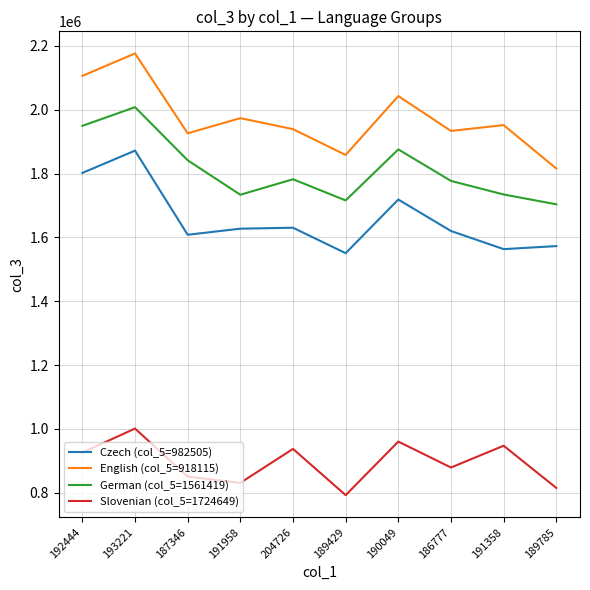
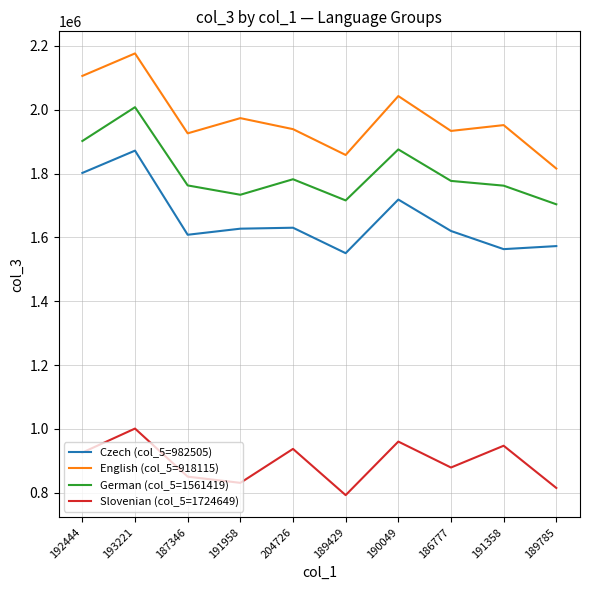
German (col_5=1561419), 192444: 1950000 -> 1900000
German (col_5=1561419), 187346: 1840000 -> 1760000
German (col_5=1561419), 191358: 1730000 -> 1760000
